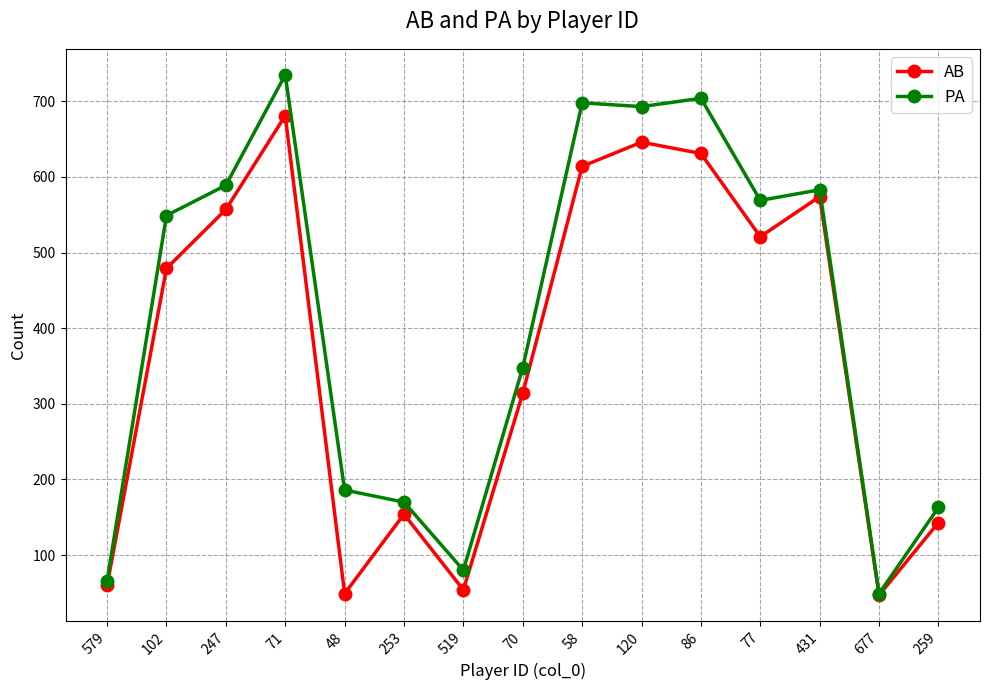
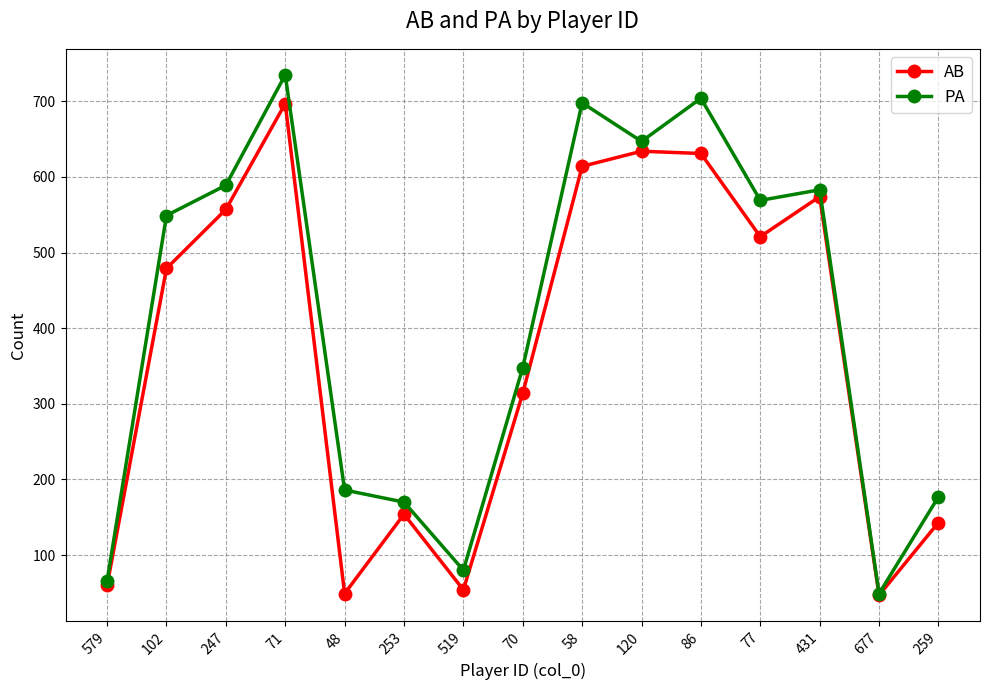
AB, 71: 680 -> 700
AB, 120: 650 -> 630
PA, 120: 690 -> 650
PA, 259: 160 -> 180
